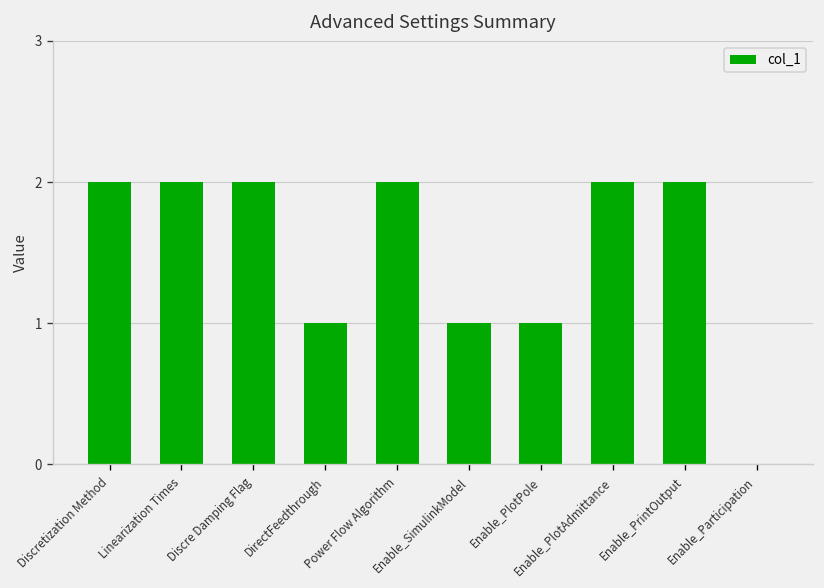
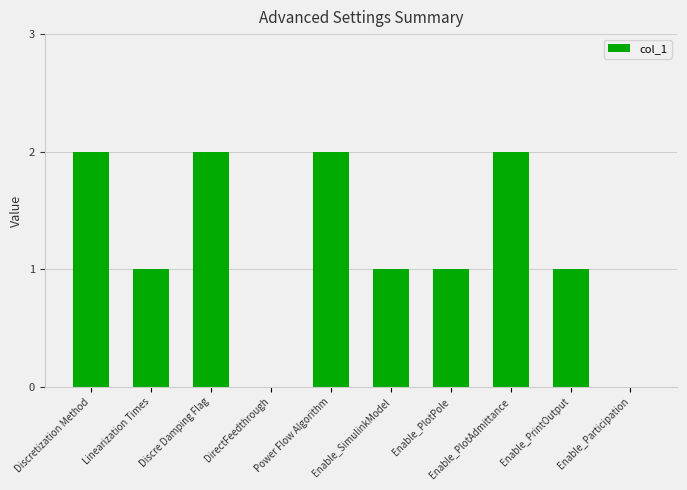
Linearization Times: 2 -> 1
DirectFeedthrough: 1 -> 0
Enable_PrintOutput: 2 -> 1
